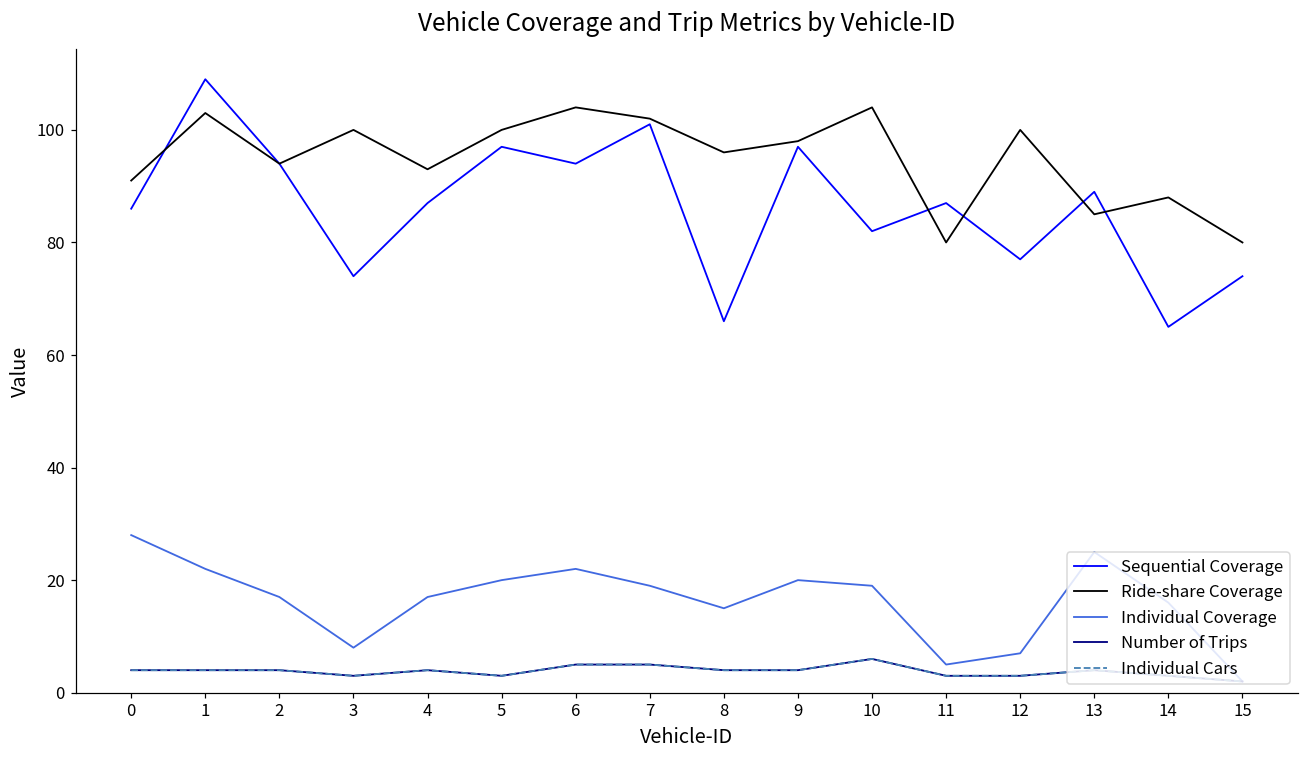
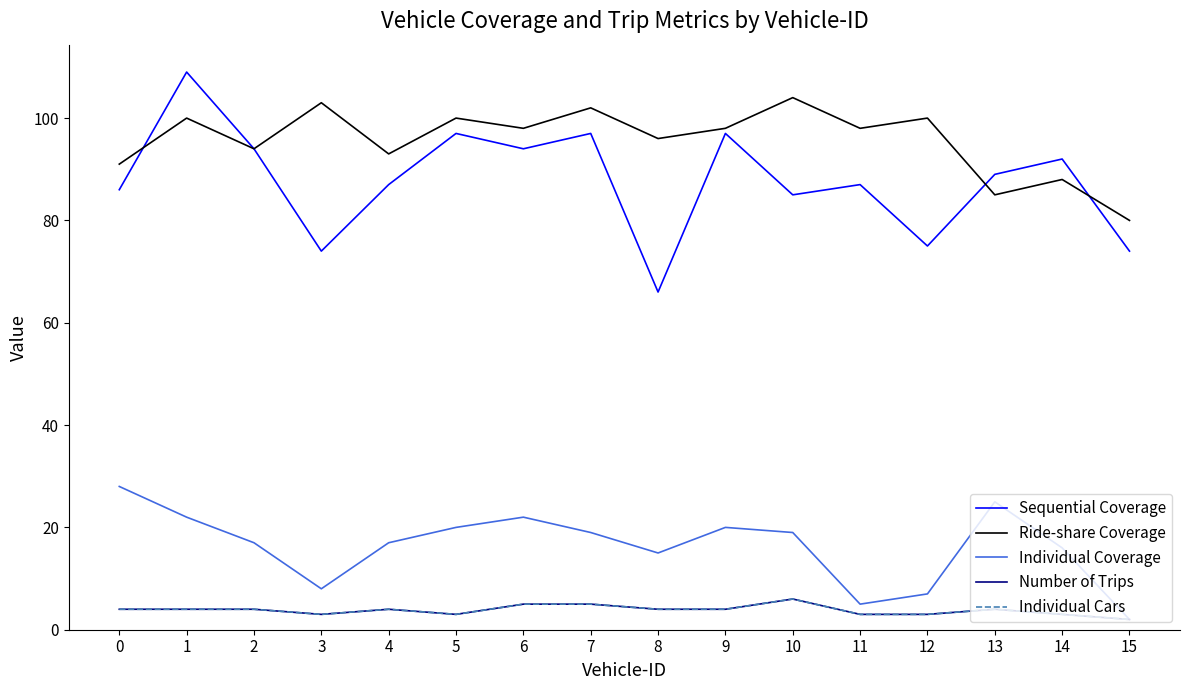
Ride-share Coverage, 1: 103 -> 100
Ride-share Coverage, 3: 100 -> 103
Ride-share Coverage, 6: 104 -> 98
Sequential Coverage, 7: 101 -> 97
Sequential Coverage, 10: 82 -> 85
Ride-share Coverage, 11: 80 -> 98
Sequential Coverage, 12: 77 -> 75
Sequential Coverage, 14: 65 -> 92
